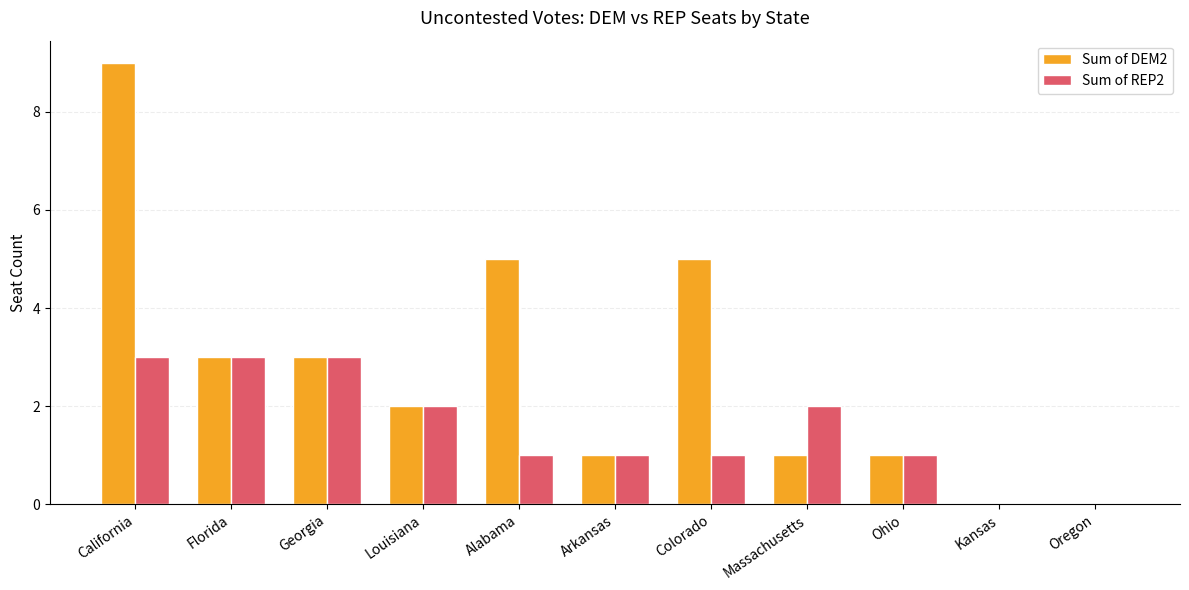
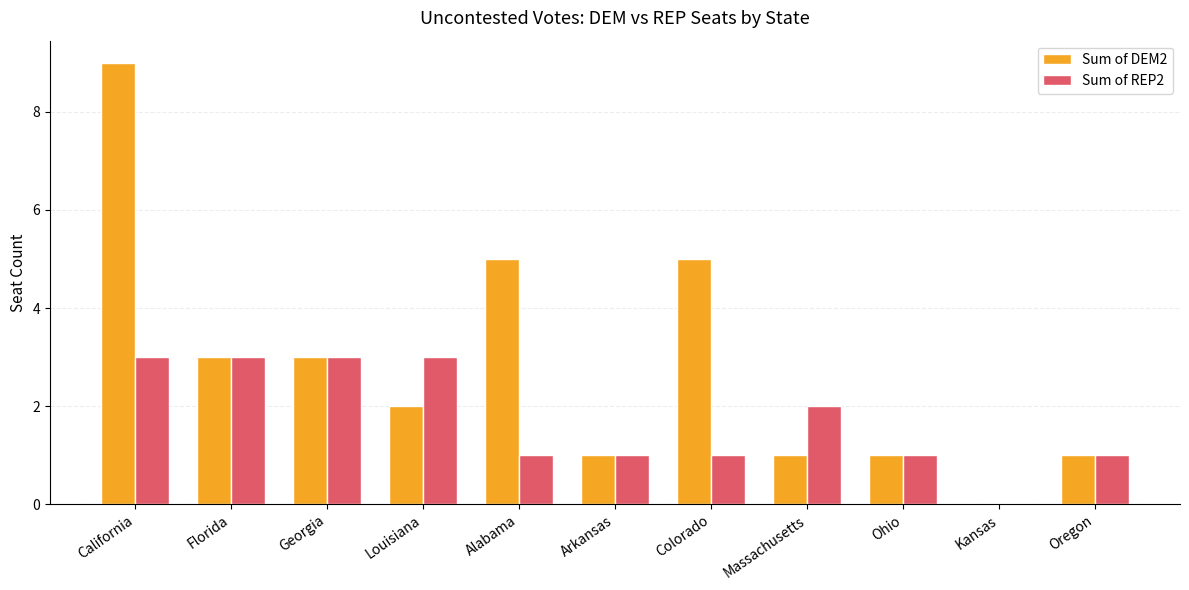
Sum of REP2, Louisiana: 2 -> 3
Sum of DEM2, Oregon: 0 -> 1
Sum of REP2, Oregon: 0 -> 1
